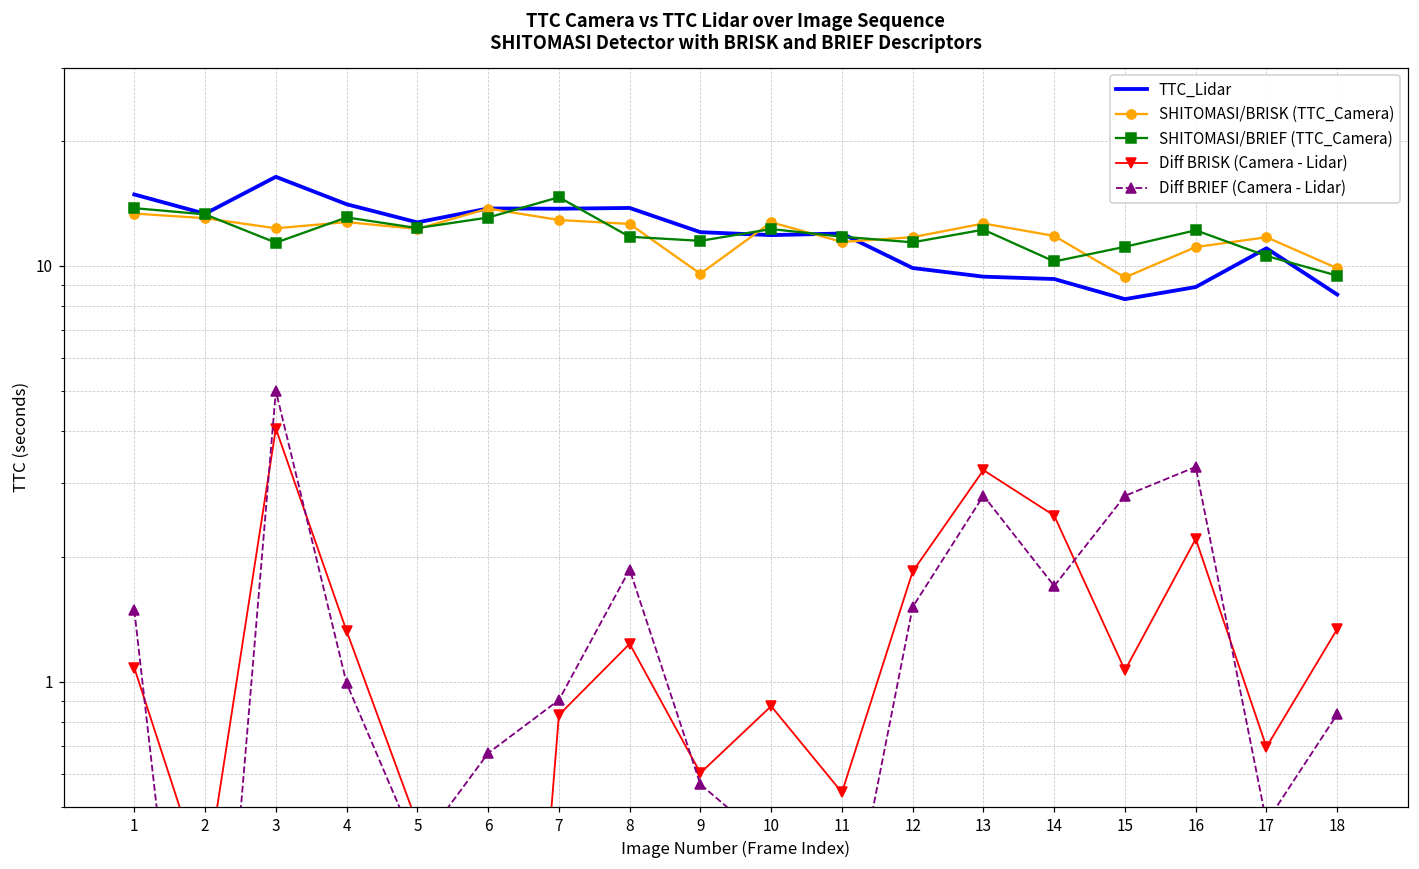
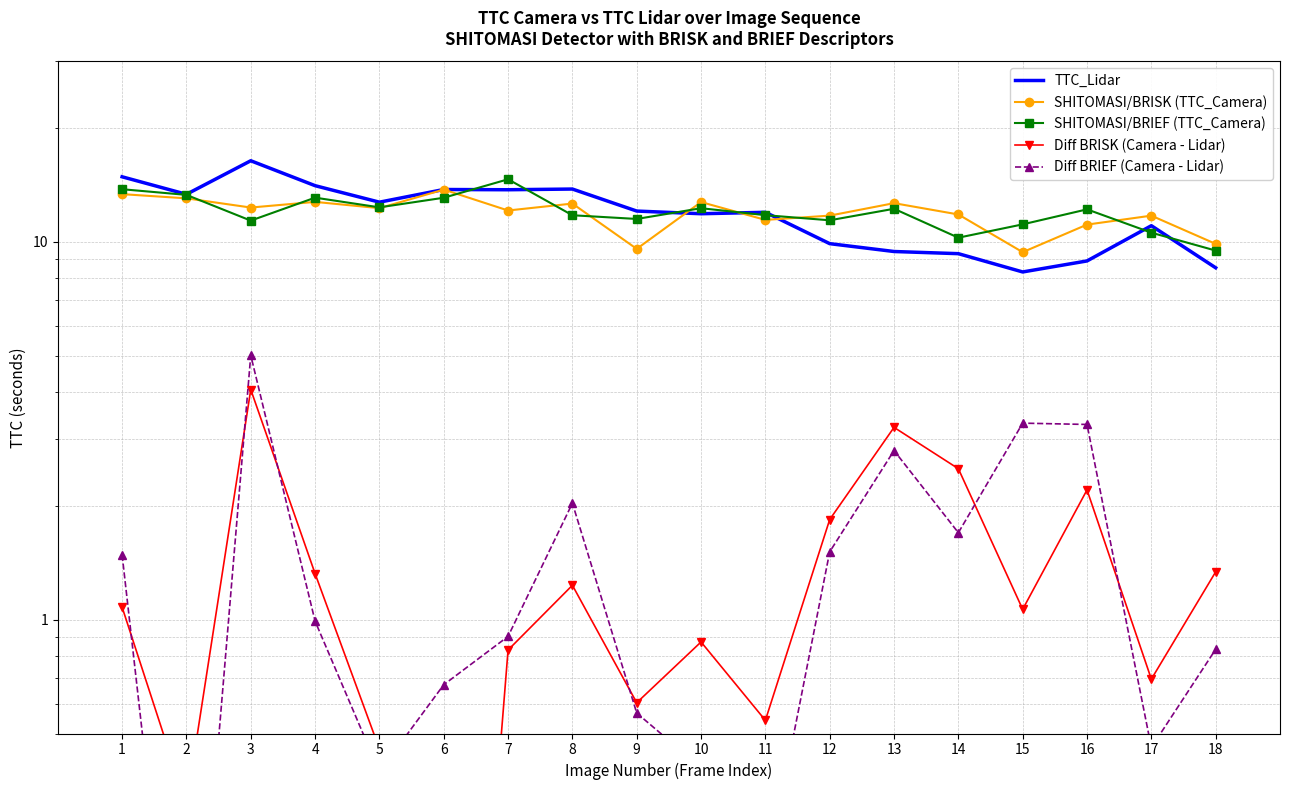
SHITOMASI/BRISK (TTC_Camera), 7: 12.9 -> 12.1
Diff BRIEF (Camera - Lidar), 8: 1.9 -> 2.0
Diff BRIEF (Camera - Lidar), 15: 2.8 -> 3.3
